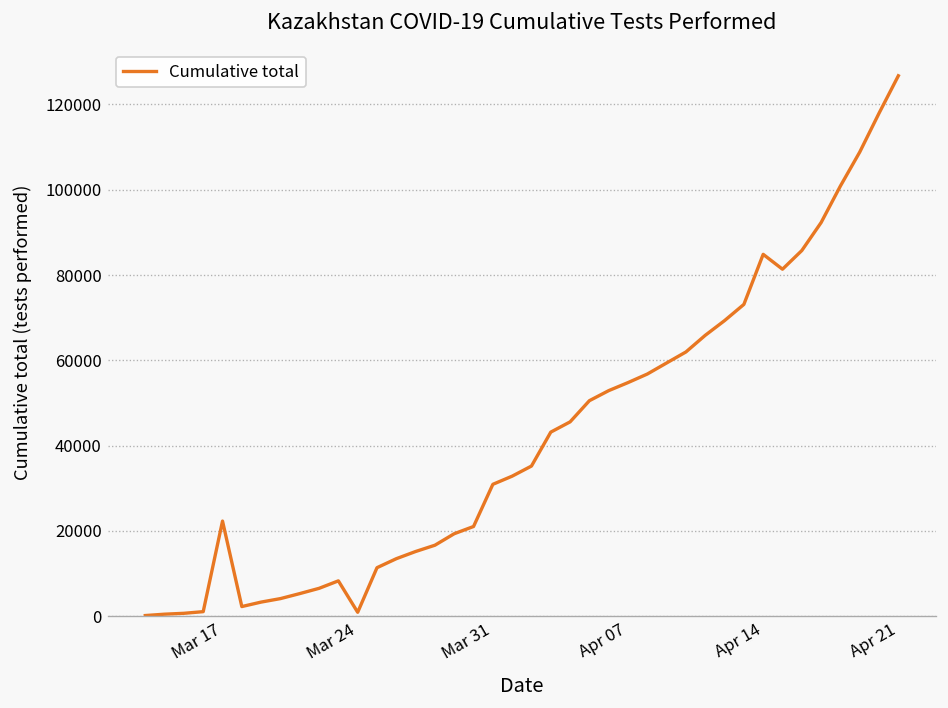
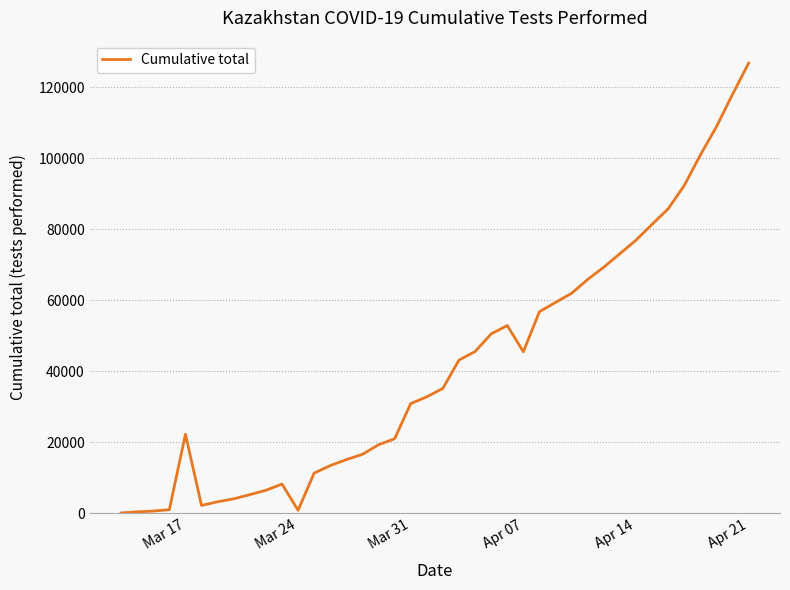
Apr 07: 55000 -> 45000
Apr 14: 85000 -> 77000
